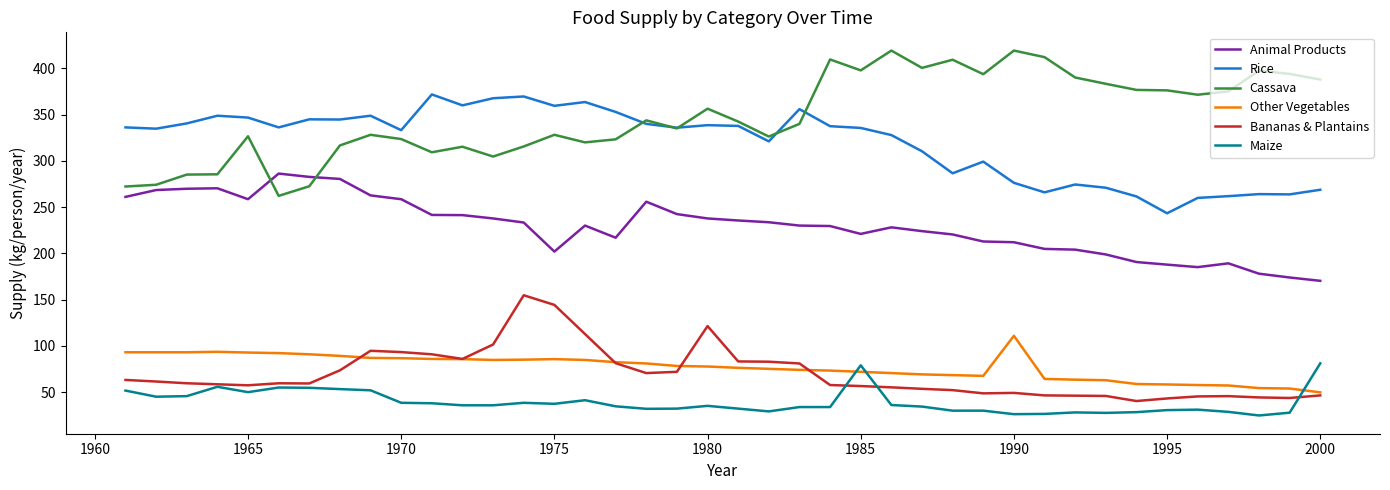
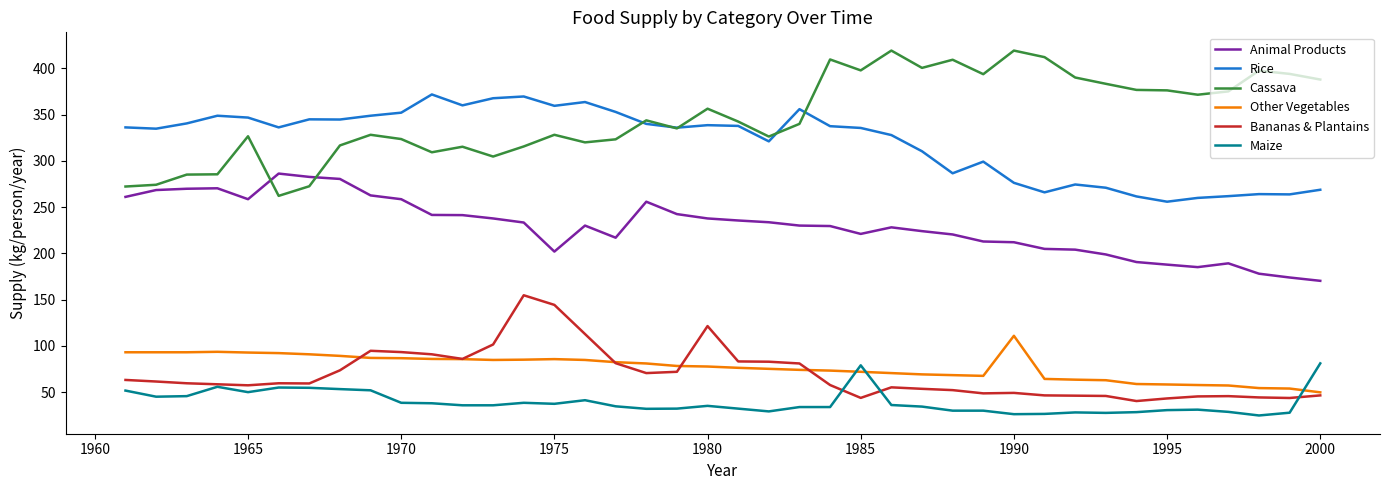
Rice, 1970: 330 -> 350
Bananas & Plantains, 1985: 60 -> 40
Rice, 1995: 240 -> 260
